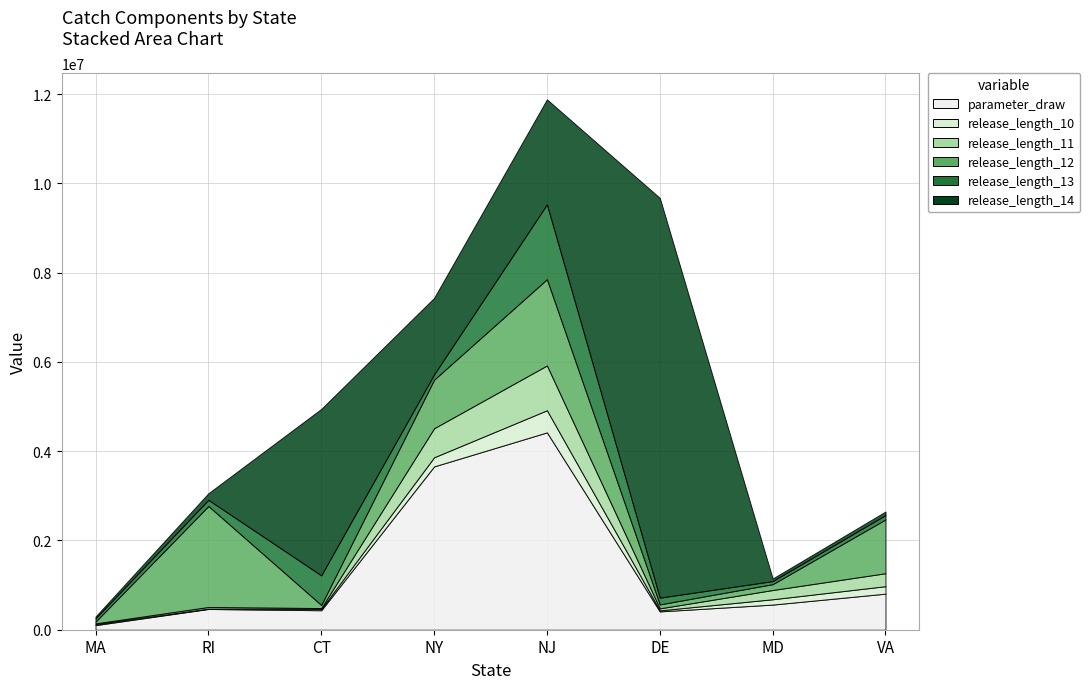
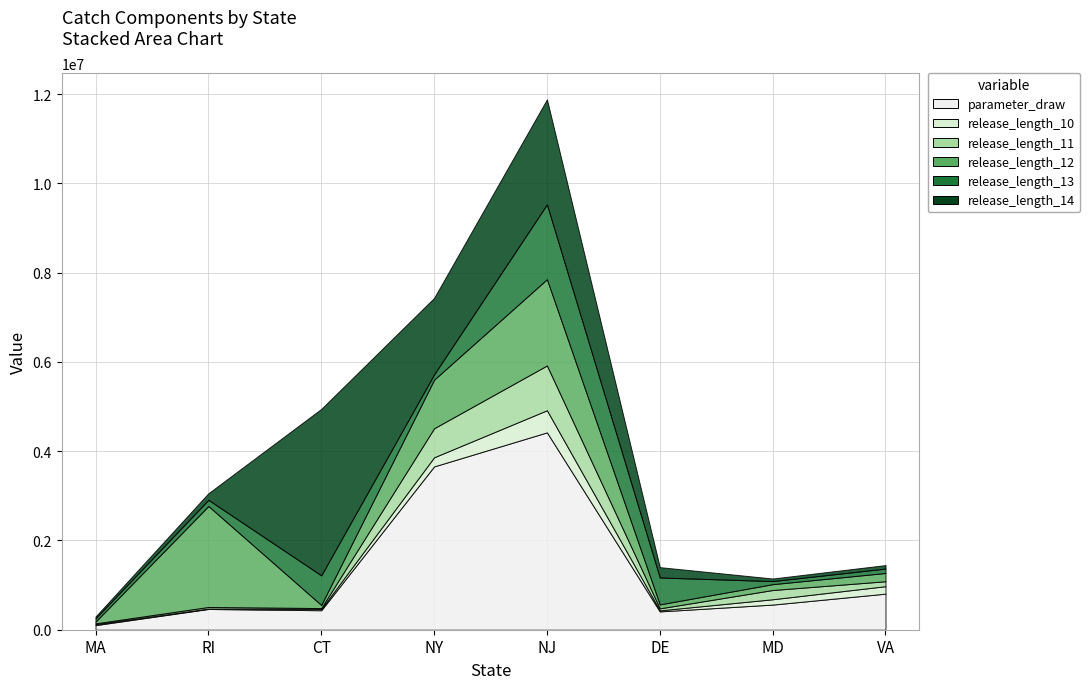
release_length_13, DE: 200000 -> 600000
release_length_14, DE: 9000000 -> 200000
release_length_11, VA: 300000 -> 100000
release_length_12, VA: 1200000 -> 200000
